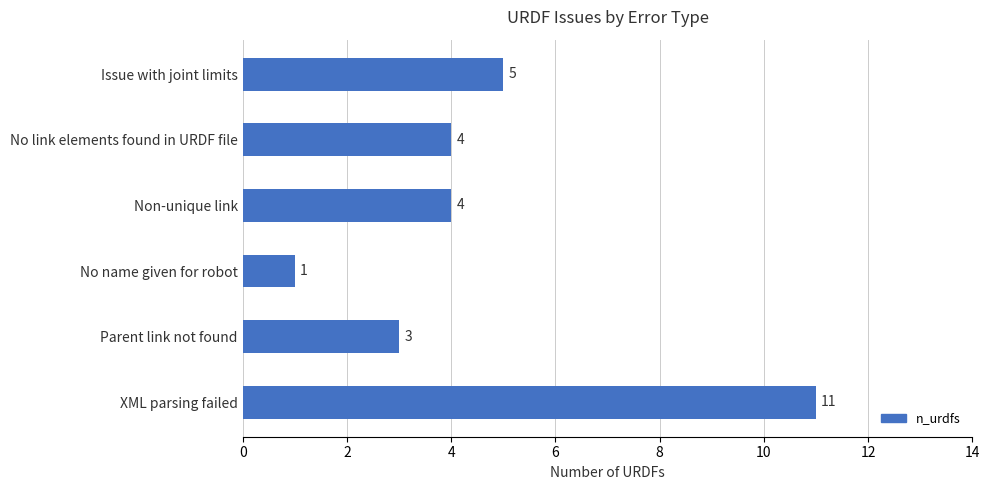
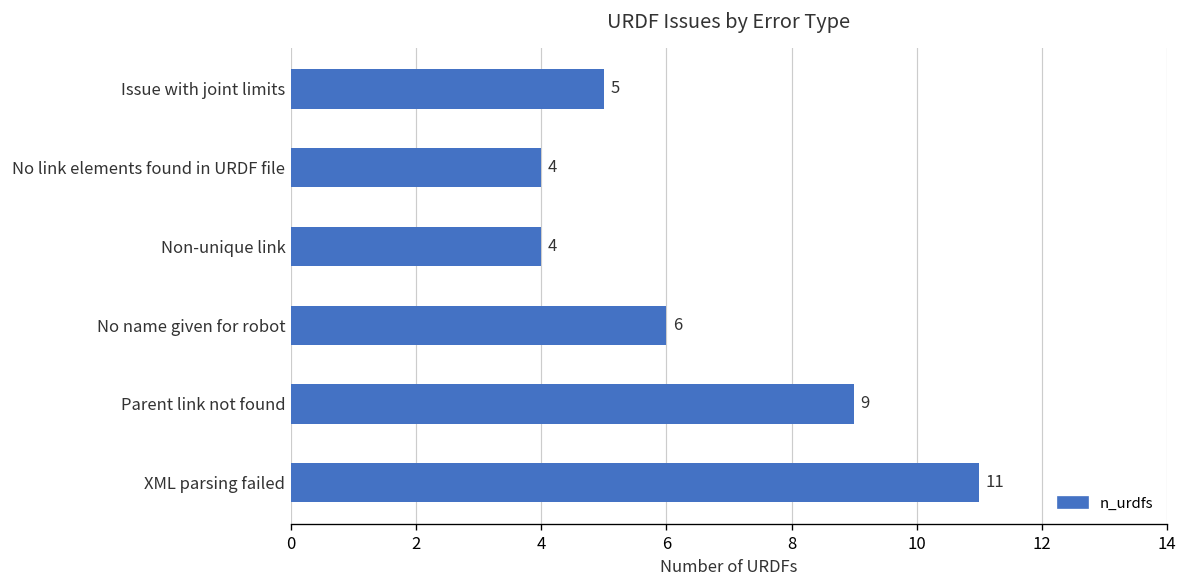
No name given for robot: 1 -> 6
Parent link not found: 3 -> 9
